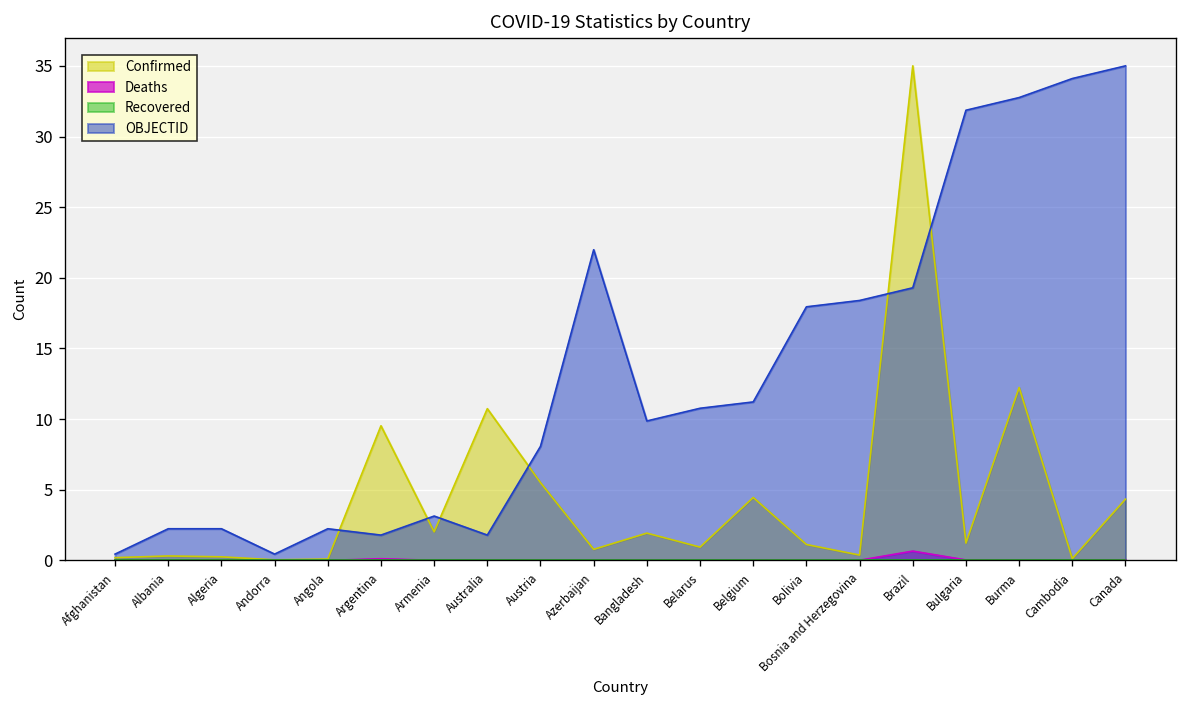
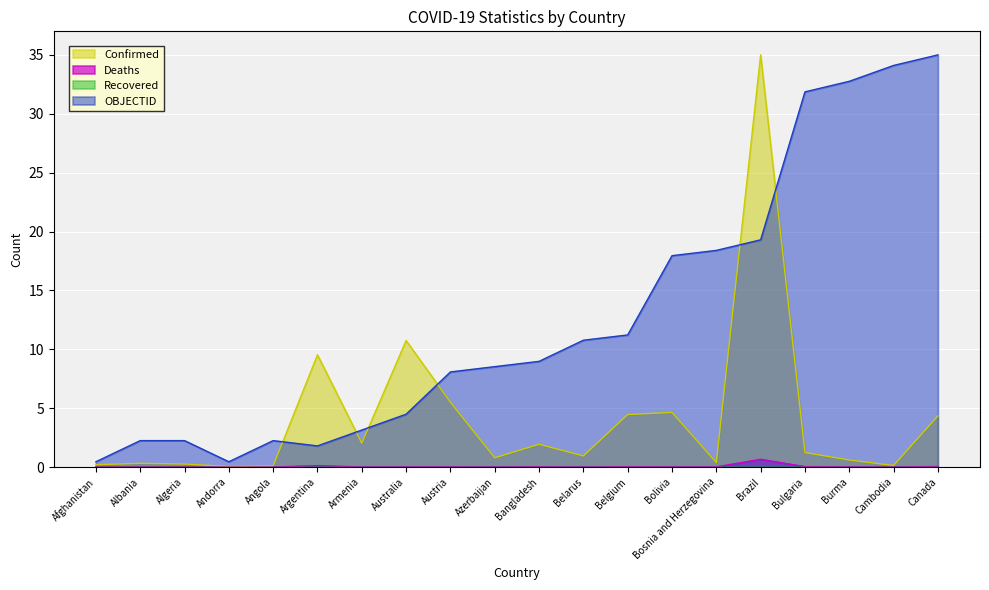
OBJECTID, Australia: 1.8 -> 4.5
OBJECTID, Azerbaijan: 22.0 -> 8.5
OBJECTID, Bangladesh: 9.9 -> 9.0
Confirmed, Bolivia: 1.1 -> 4.6
Confirmed, Burma: 12.2 -> 0.6
